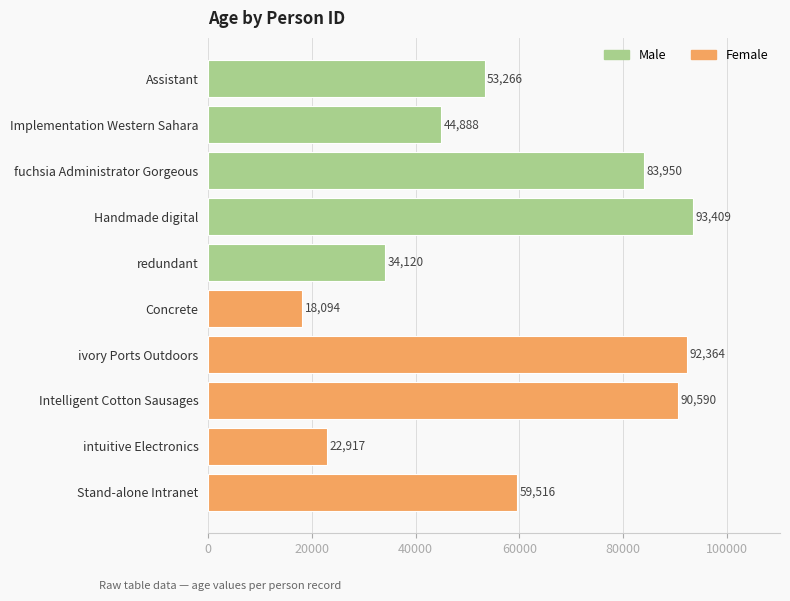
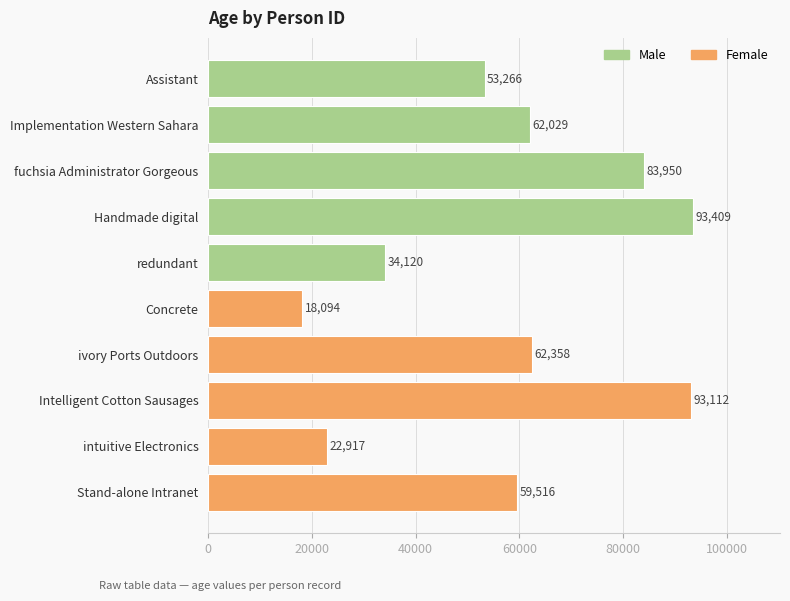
Implementation Western Sahara: 44,888 -> 62,029
ivory Ports Outdoors: 92,364 -> 62,358
Intelligent Cotton Sausages: 90,590 -> 93,112
